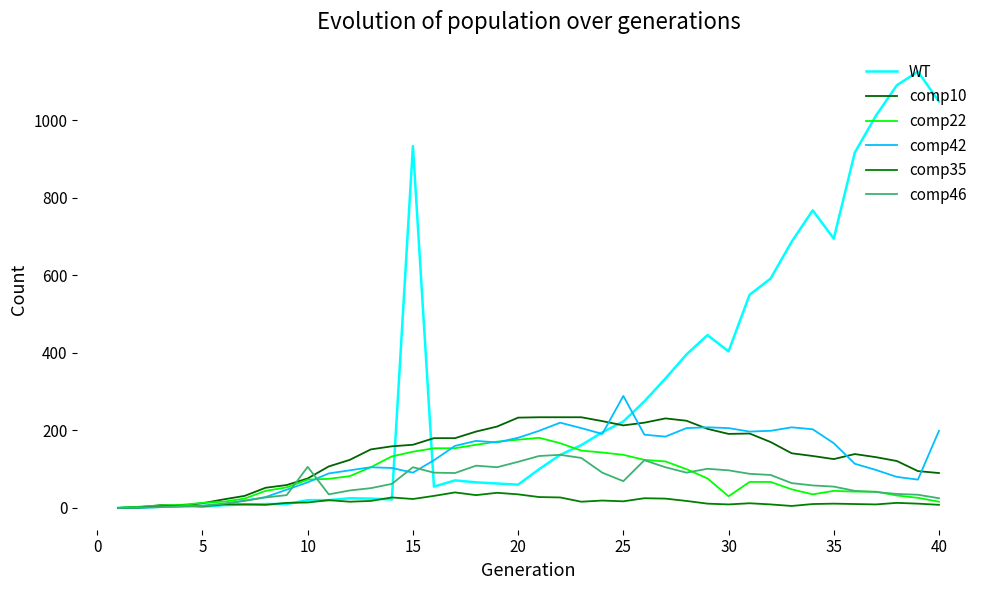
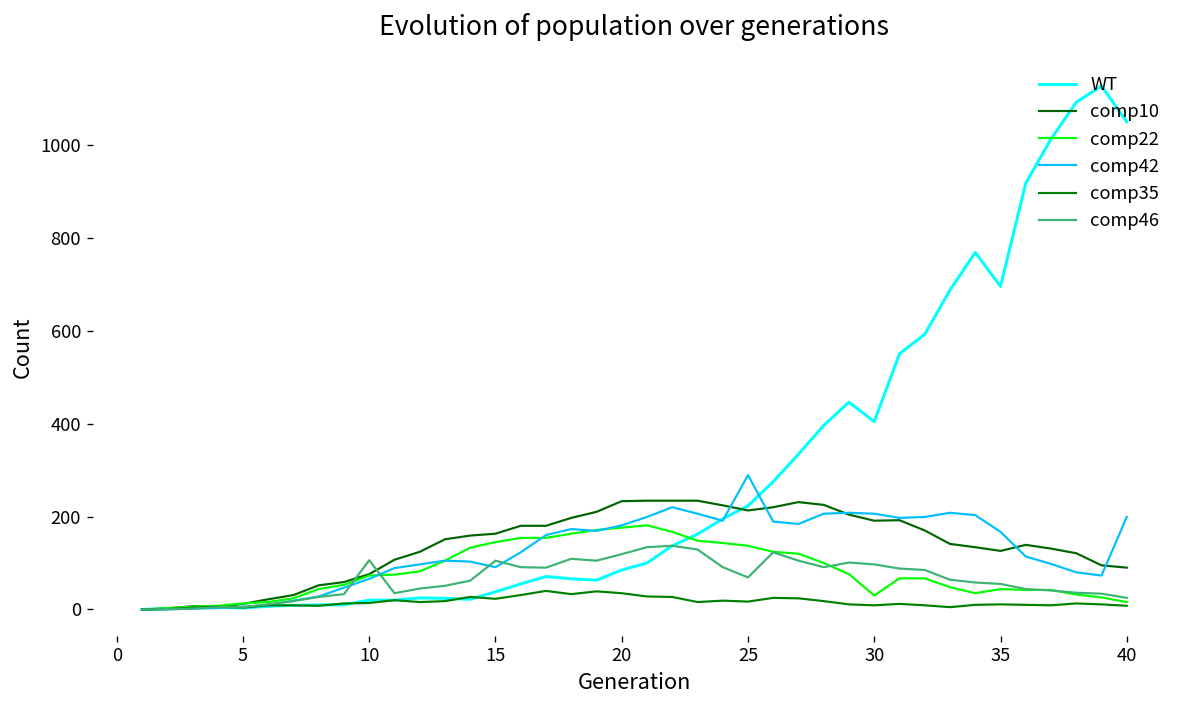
WT, 15: 930 -> 40
WT, 20: 60 -> 90
